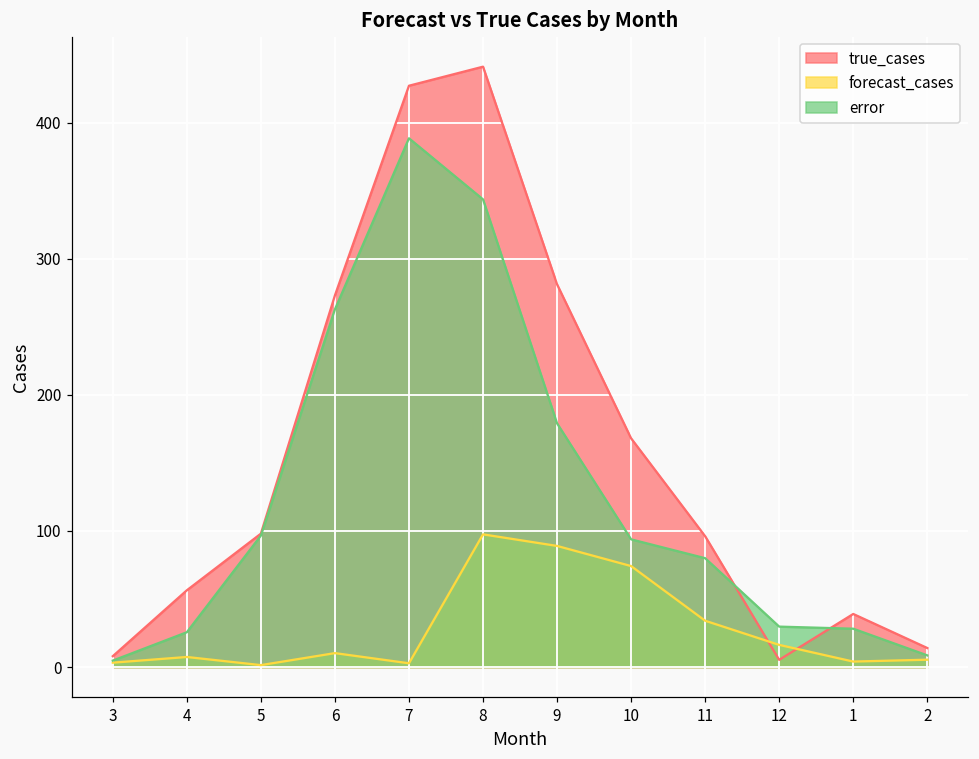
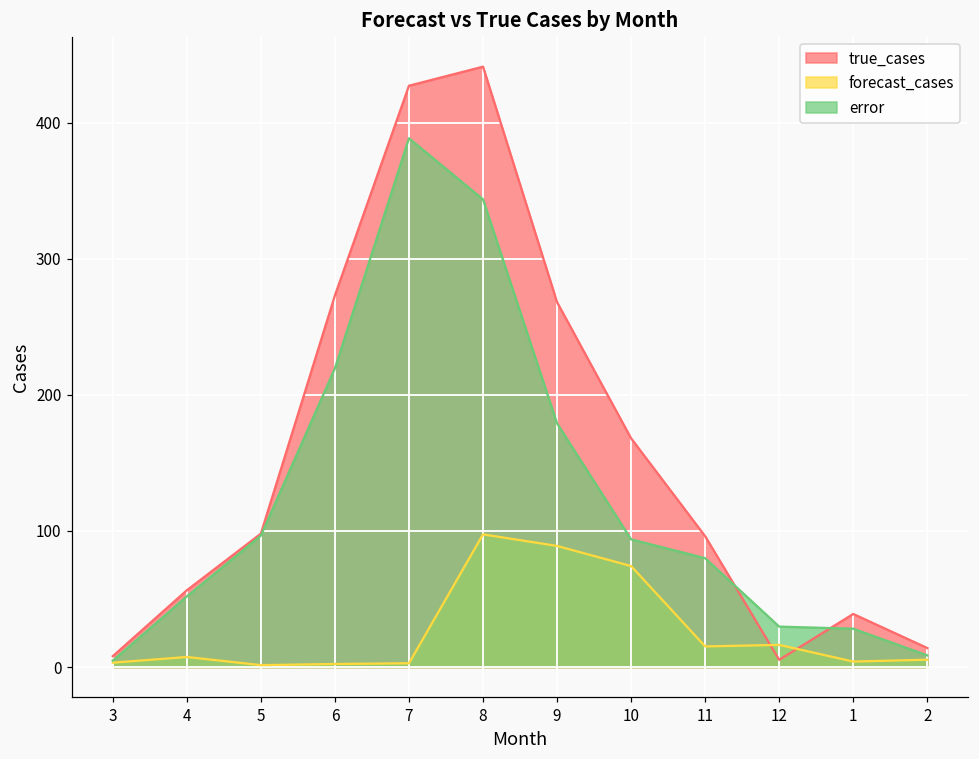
error, 4: 26 -> 52
forecast_cases, 6: 10 -> 2
error, 6: 263 -> 219
true_cases, 9: 281 -> 268
forecast_cases, 11: 34 -> 15
